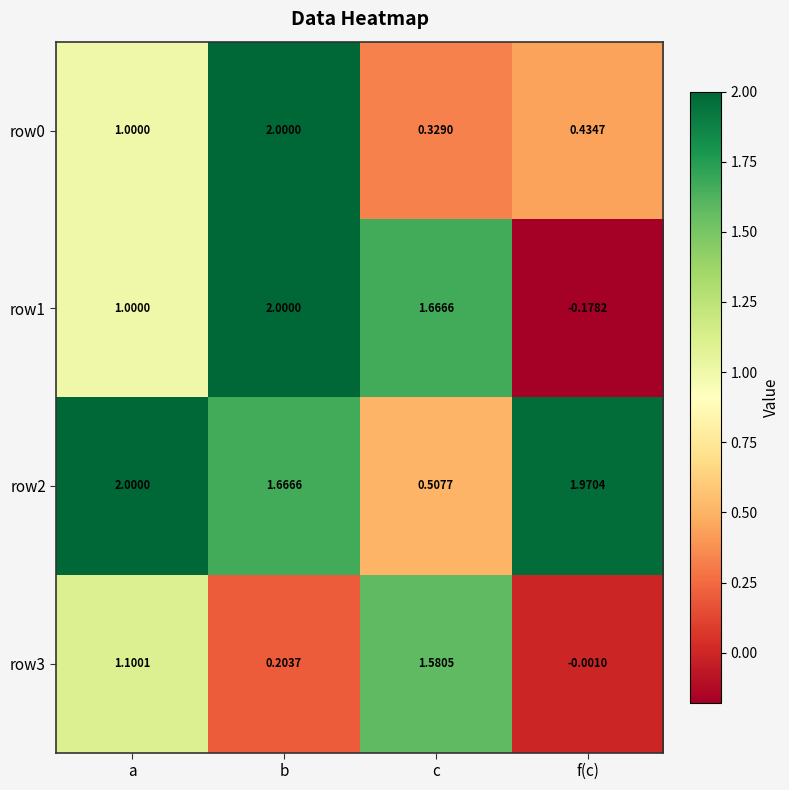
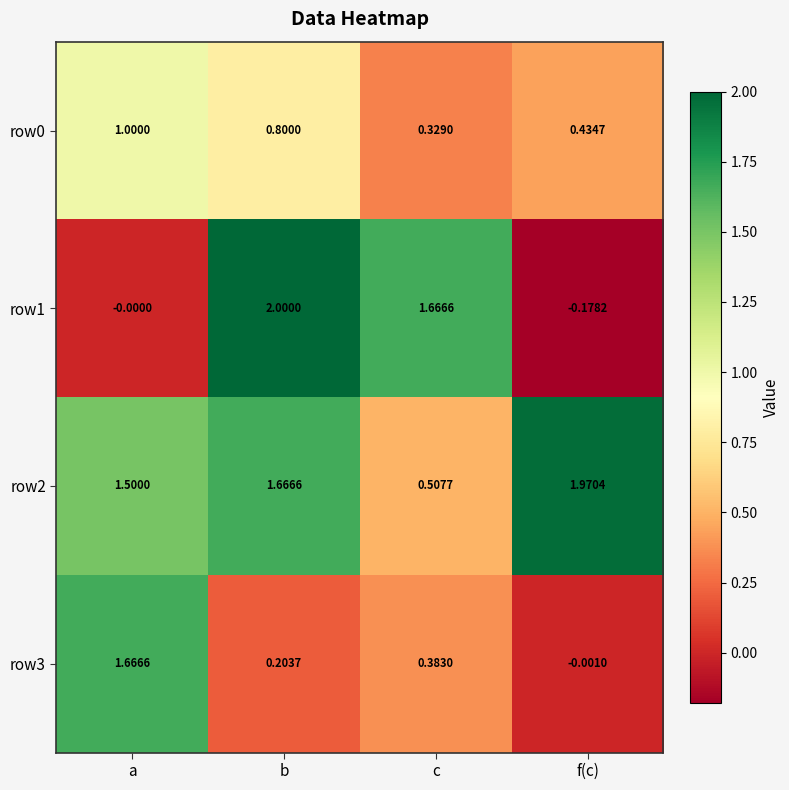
row0, b: 2.0000 -> 0.8000
row1, a: 1.0000 -> -0.0000
row2, a: 2.0000 -> 1.5000
row3, a: 1.1001 -> 1.6666
row3, c: 1.5805 -> 0.3830
